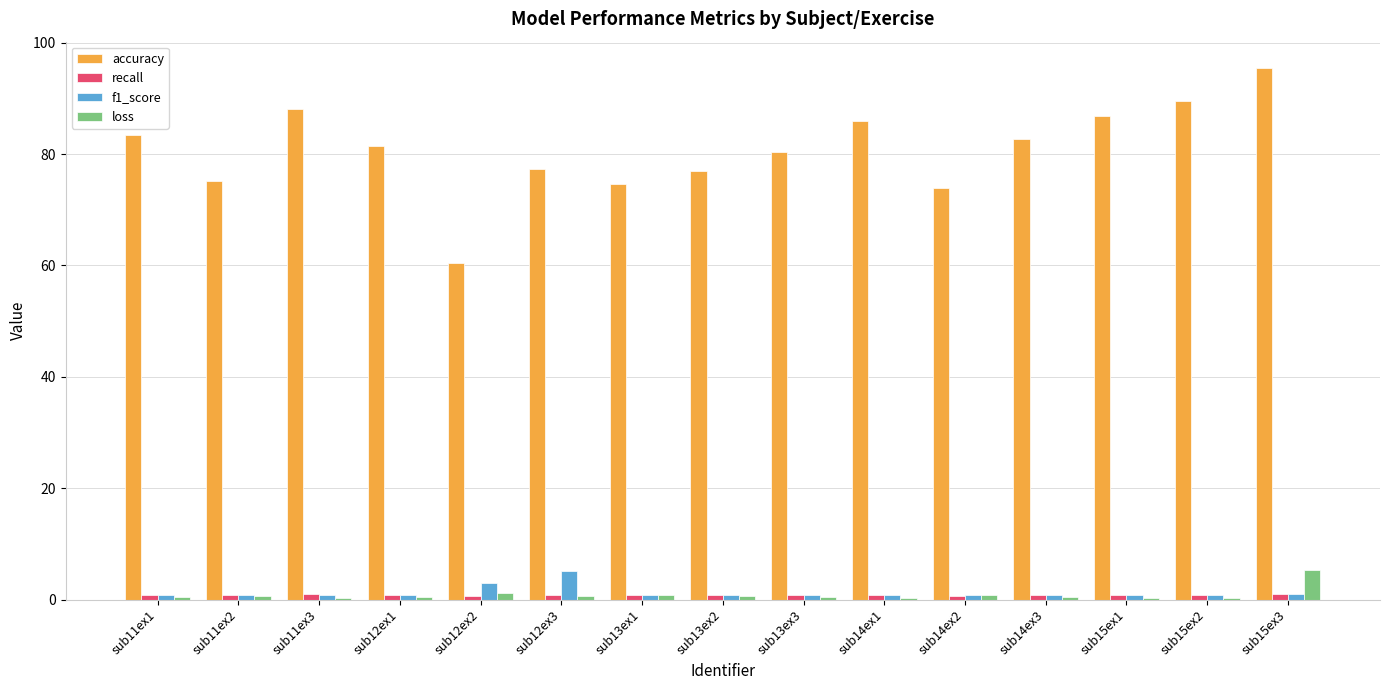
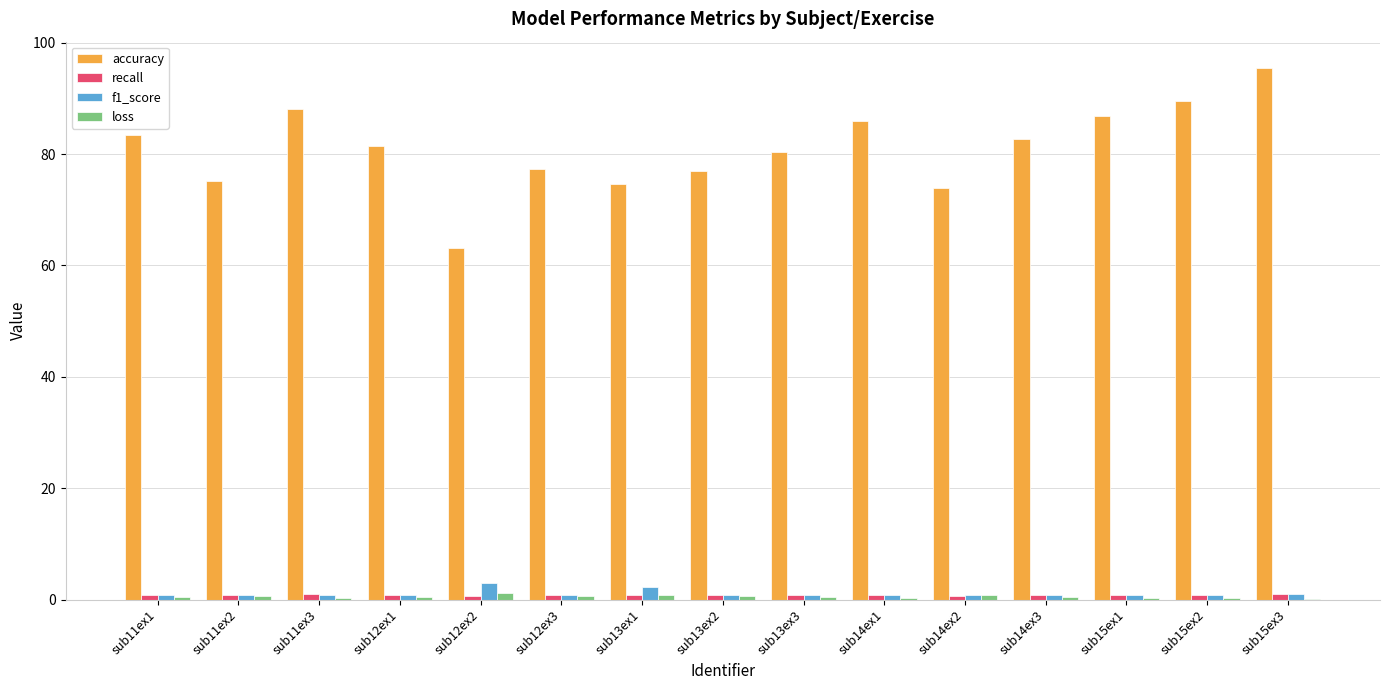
accuracy, sub12ex2: 60 -> 63
f1_score, sub12ex3: 5 -> 1
f1_score, sub13ex1: 1 -> 2
loss, sub15ex3: 5 -> 0
